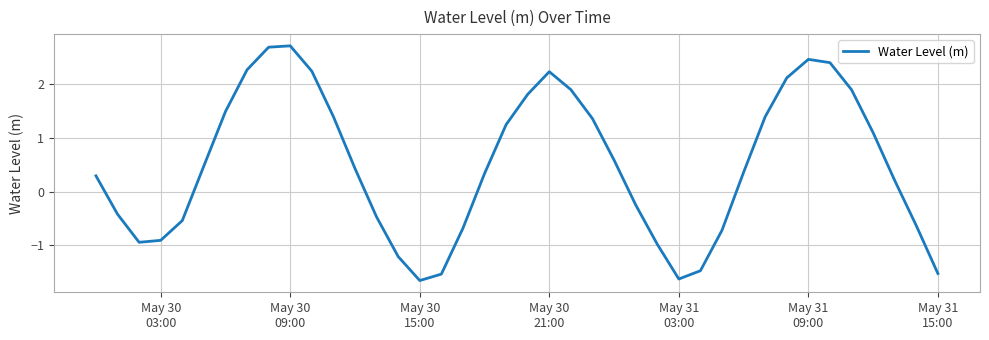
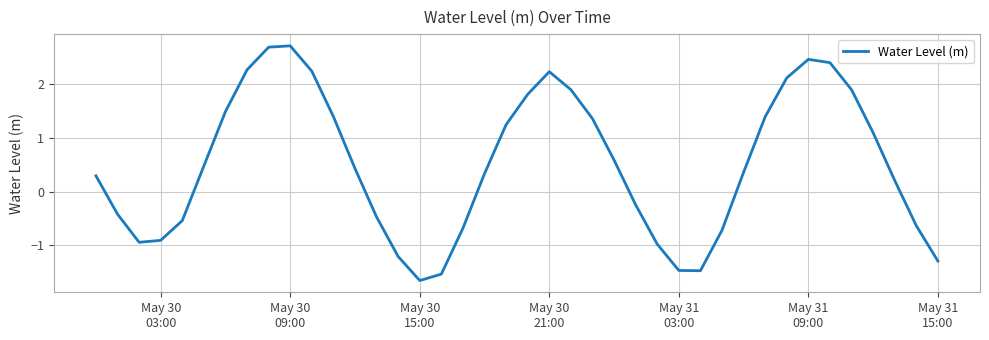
May 31 03:00: -1.6 -> -1.5
May 31 15:00: -1.5 -> -1.3
